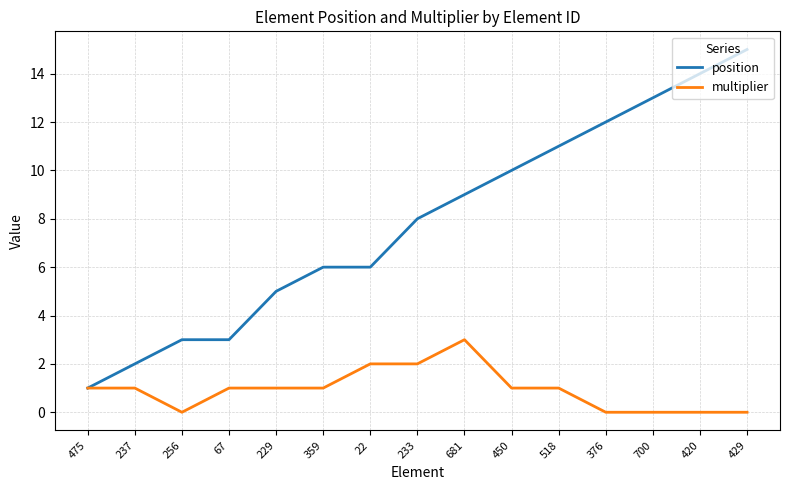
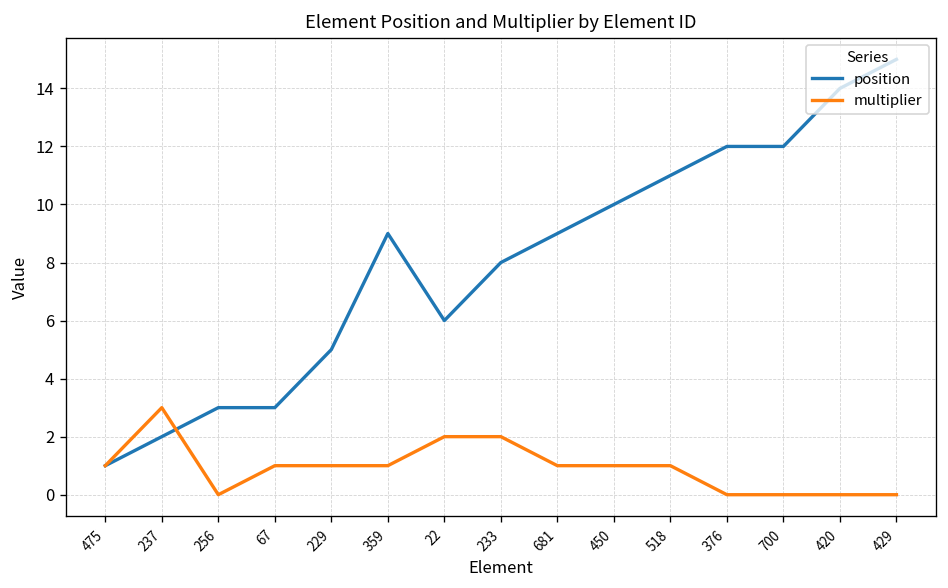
multiplier, 237: 1 -> 3
position, 359: 6 -> 9
multiplier, 681: 3 -> 1
position, 700: 13 -> 12
